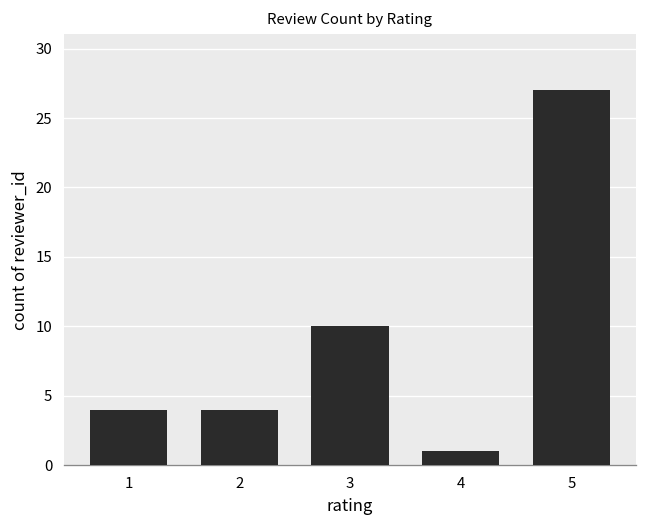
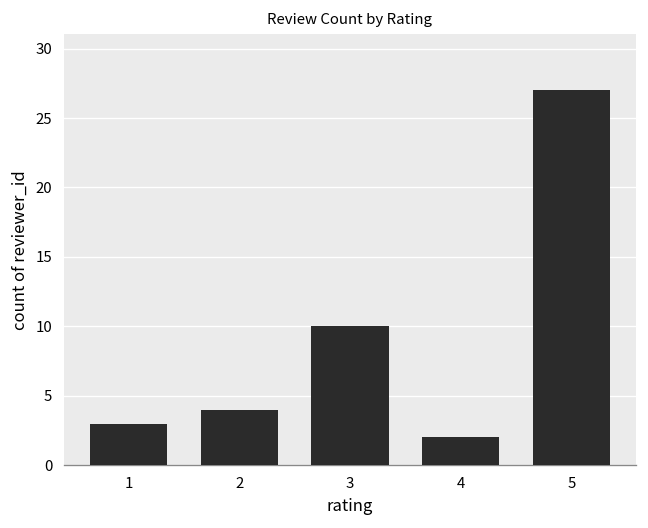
1: 4 -> 3
4: 1 -> 2
